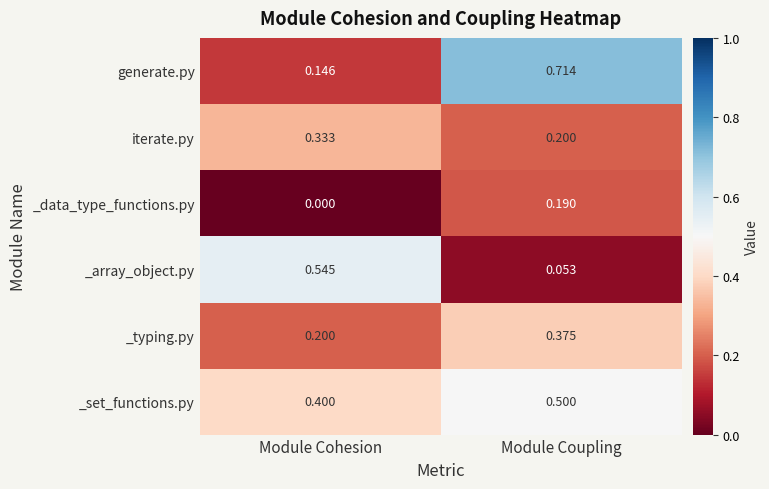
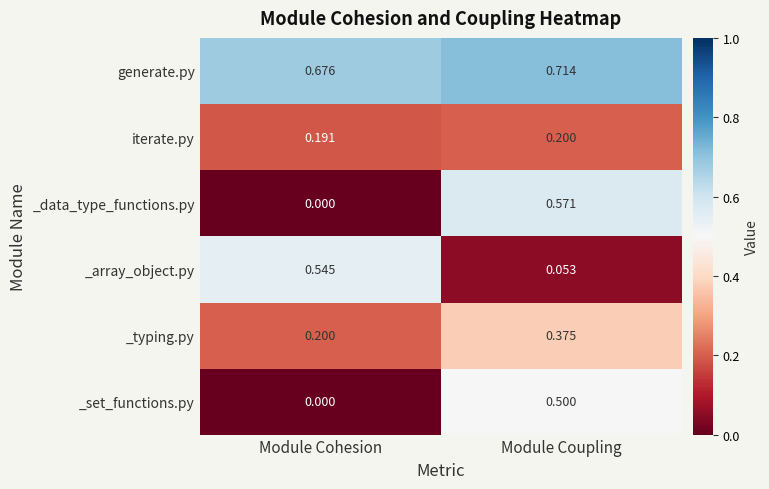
generate.py, Module Cohesion: 0.146 -> 0.676
iterate.py, Module Cohesion: 0.333 -> 0.191
_data_type_functions.py, Module Coupling: 0.190 -> 0.571
_set_functions.py, Module Cohesion: 0.400 -> 0.000
